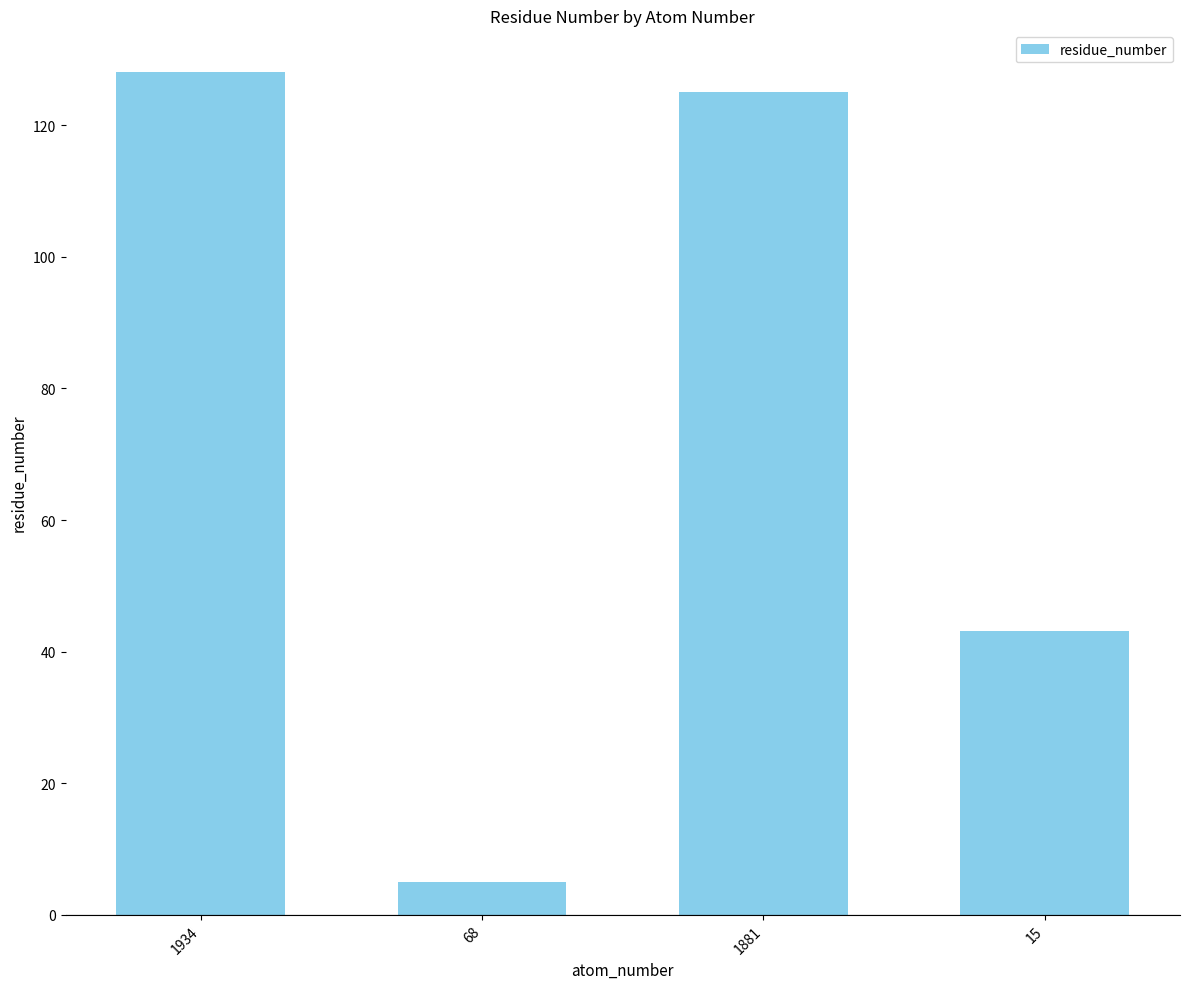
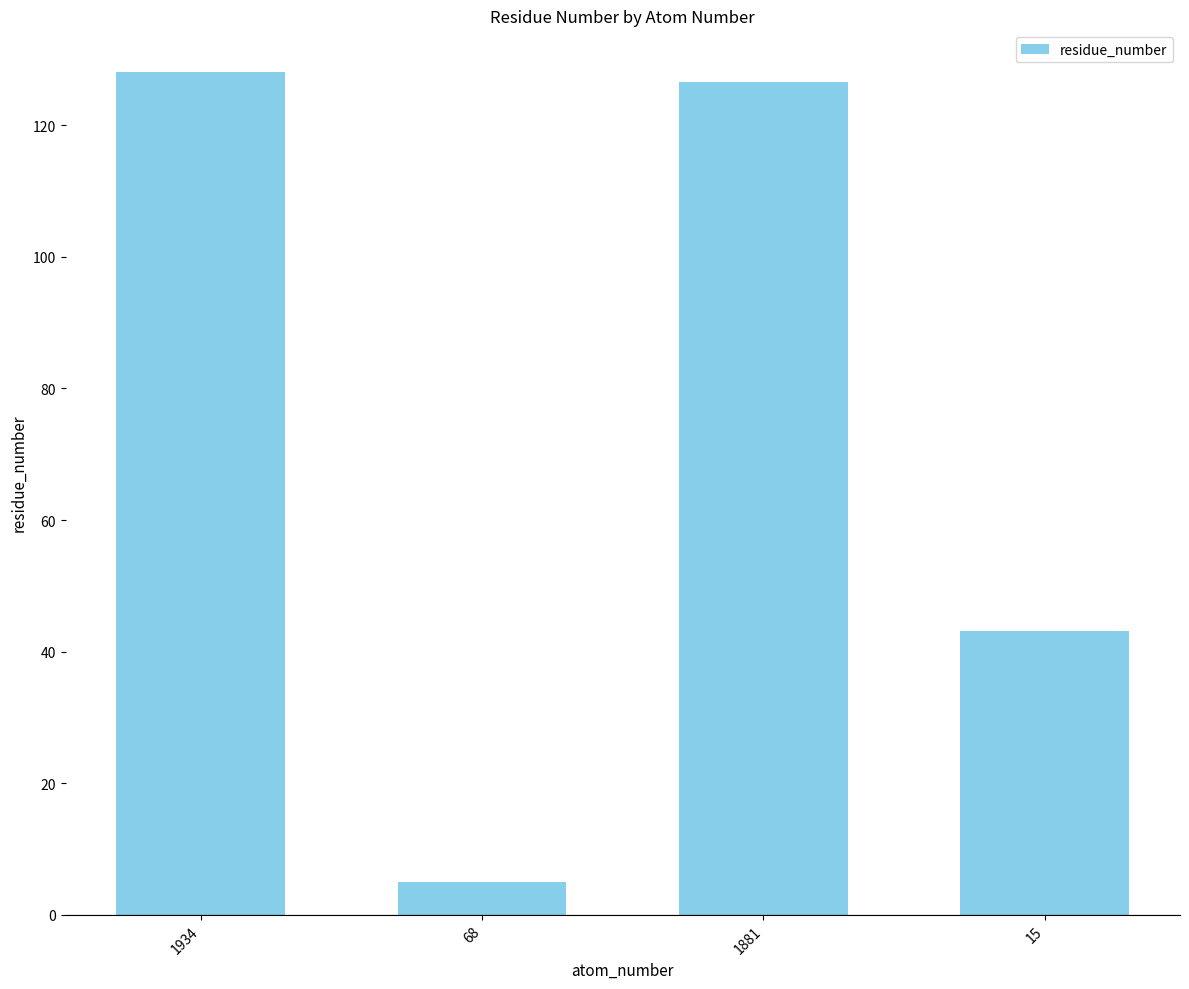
1881: 125 -> 127
